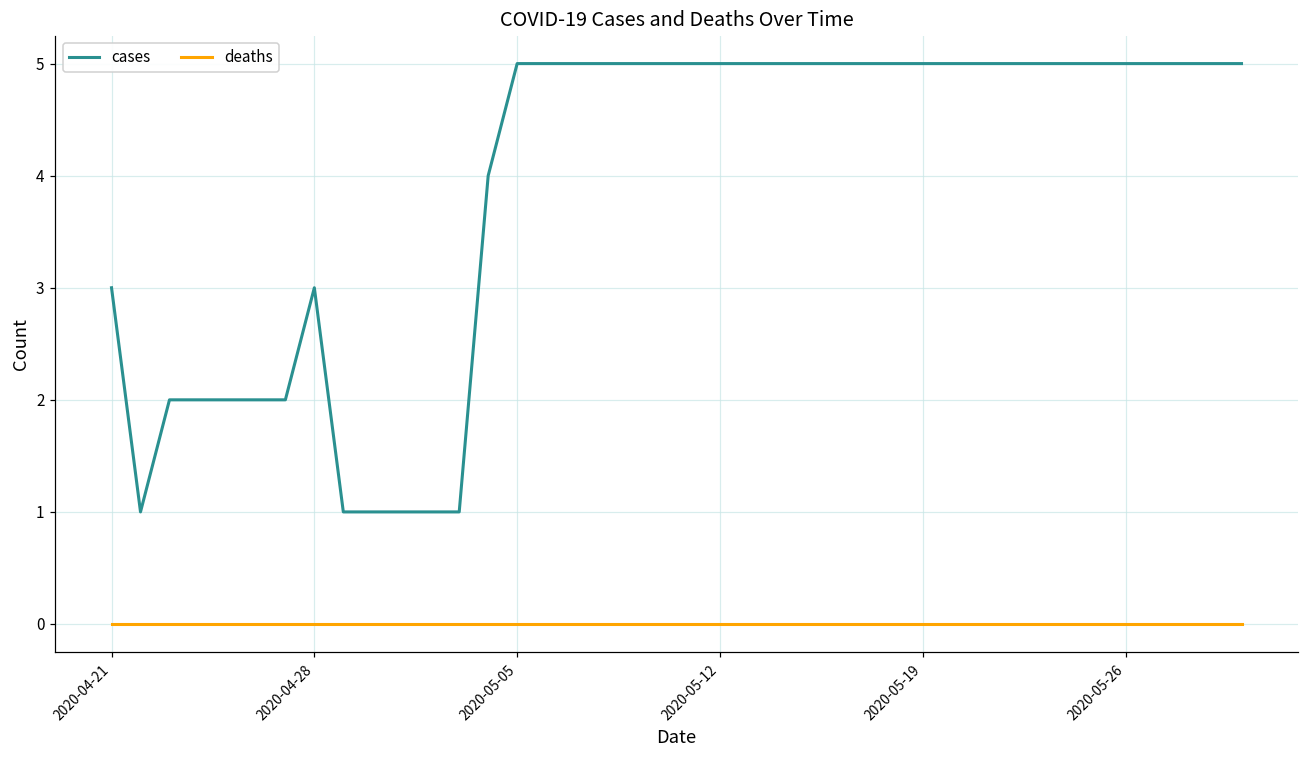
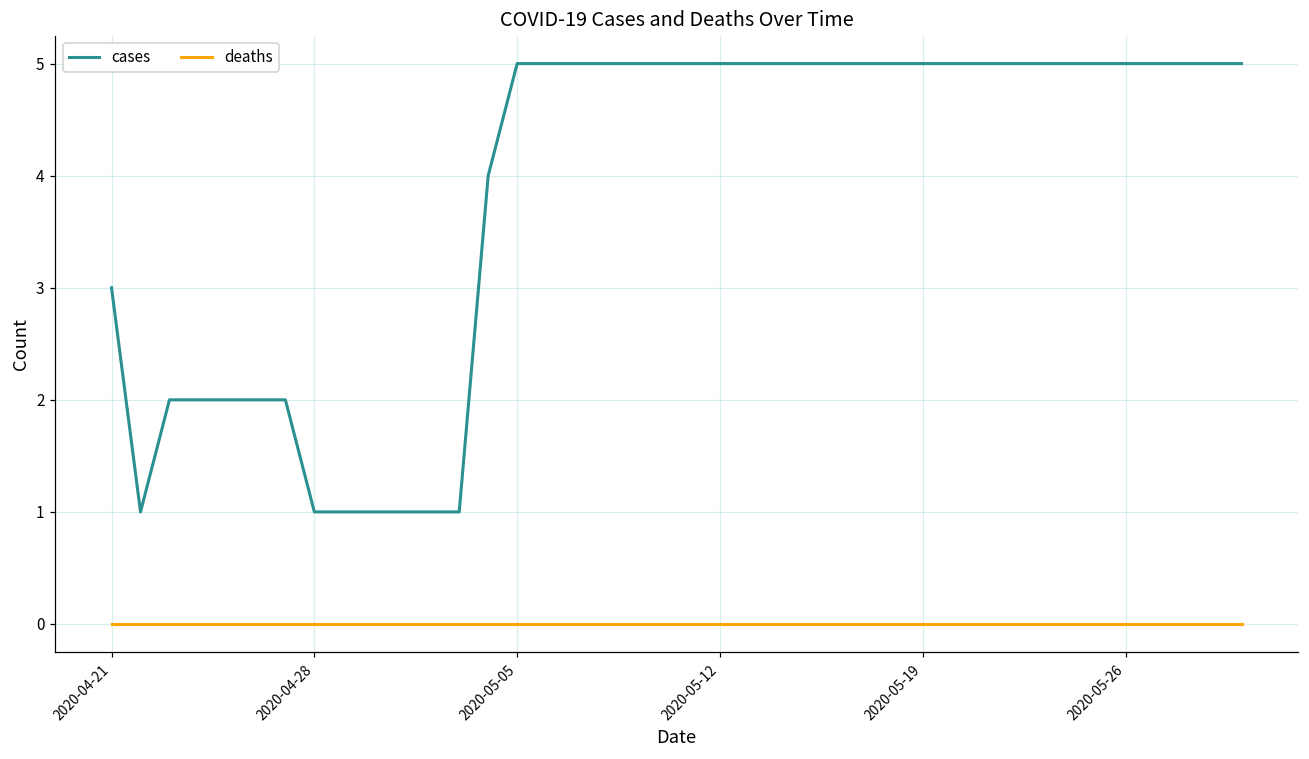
cases, 2020-04-28: 3 -> 1
